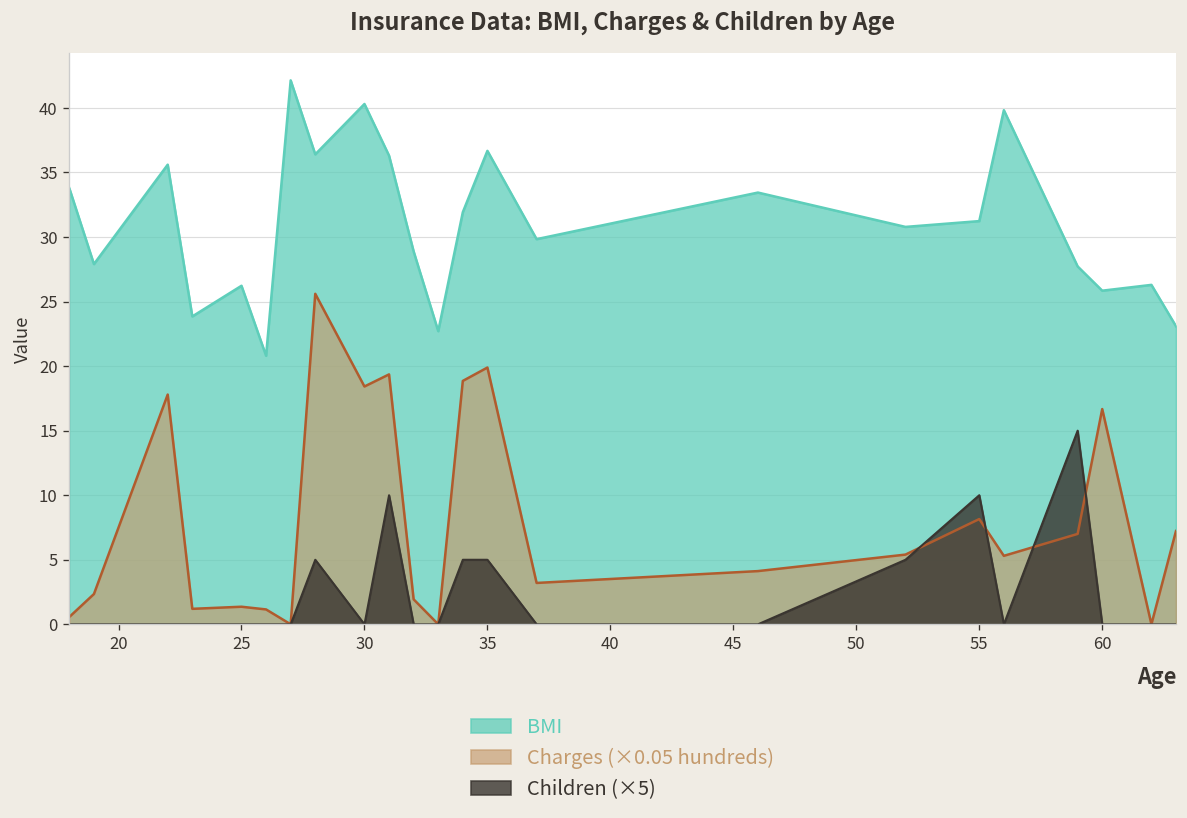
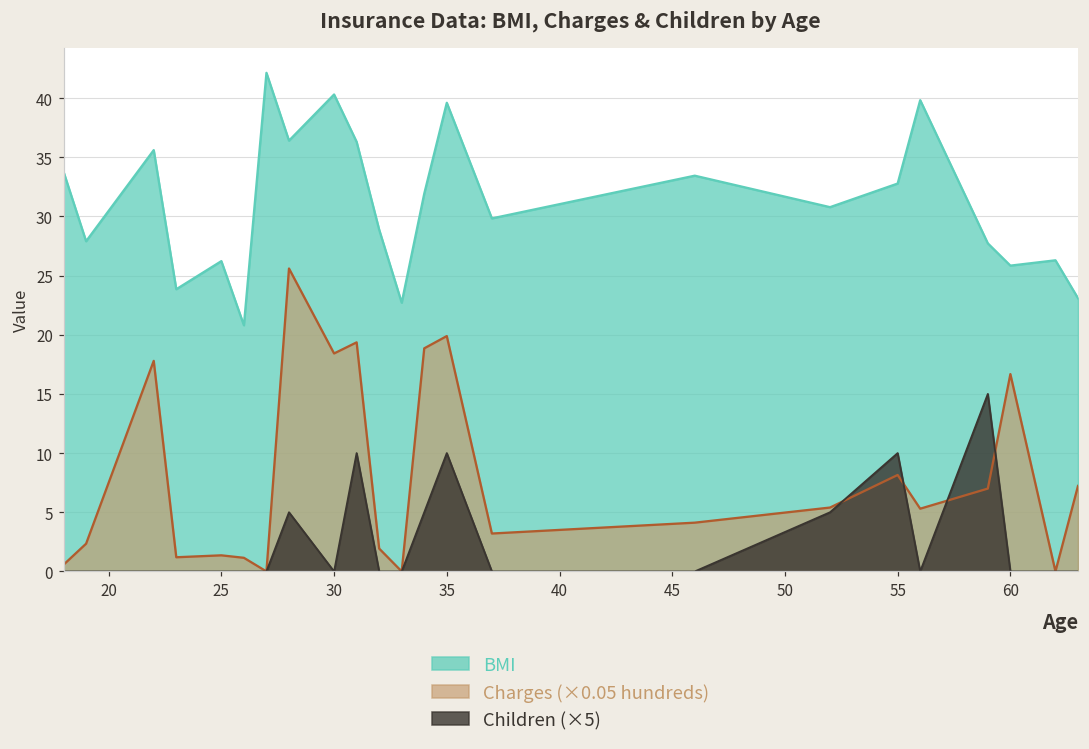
BMI, 35: 36.7 -> 39.6
Children (×5), 35: 5.0 -> 10.0
BMI, 55: 31.2 -> 32.8
